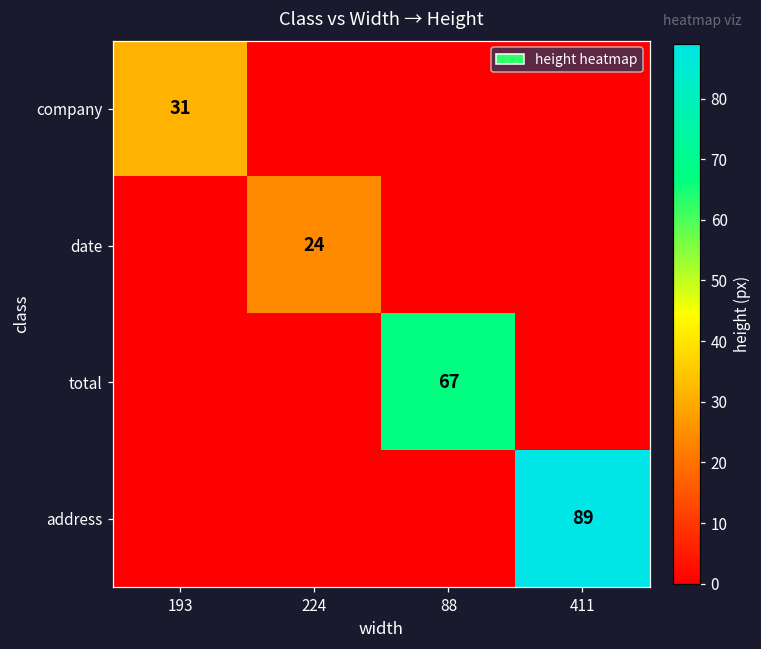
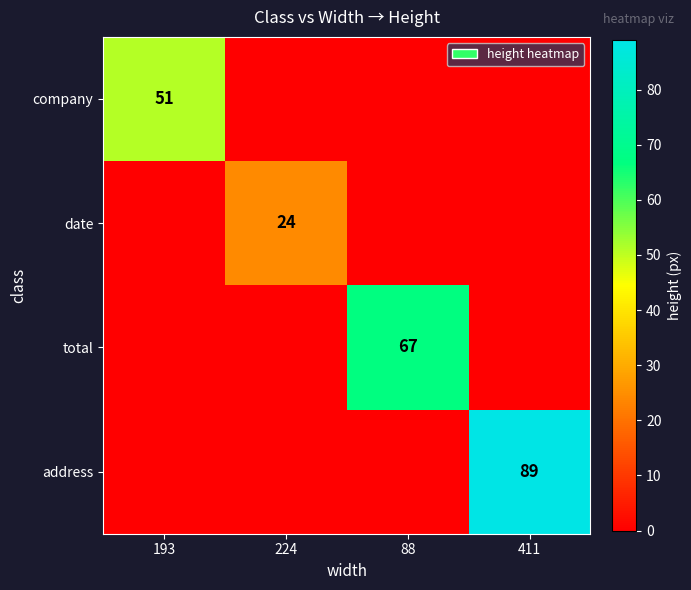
company, 193: 31 -> 51
